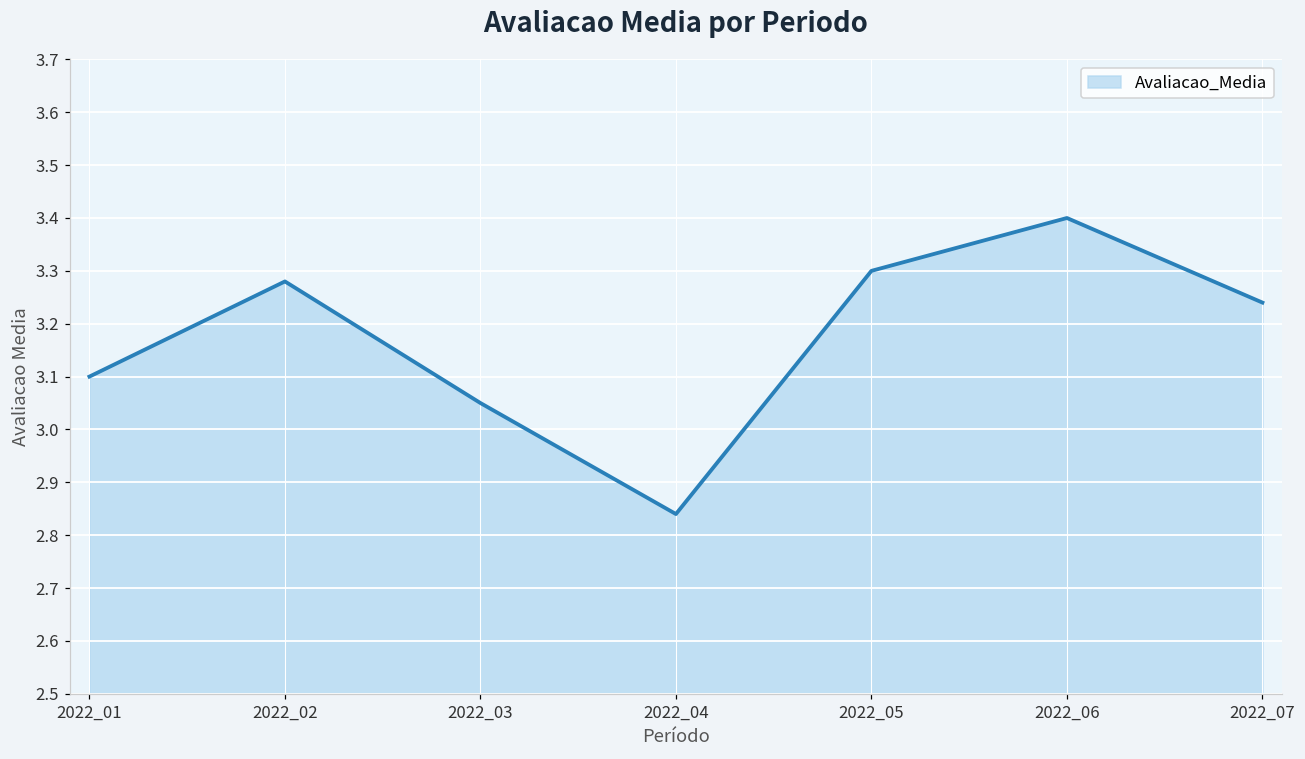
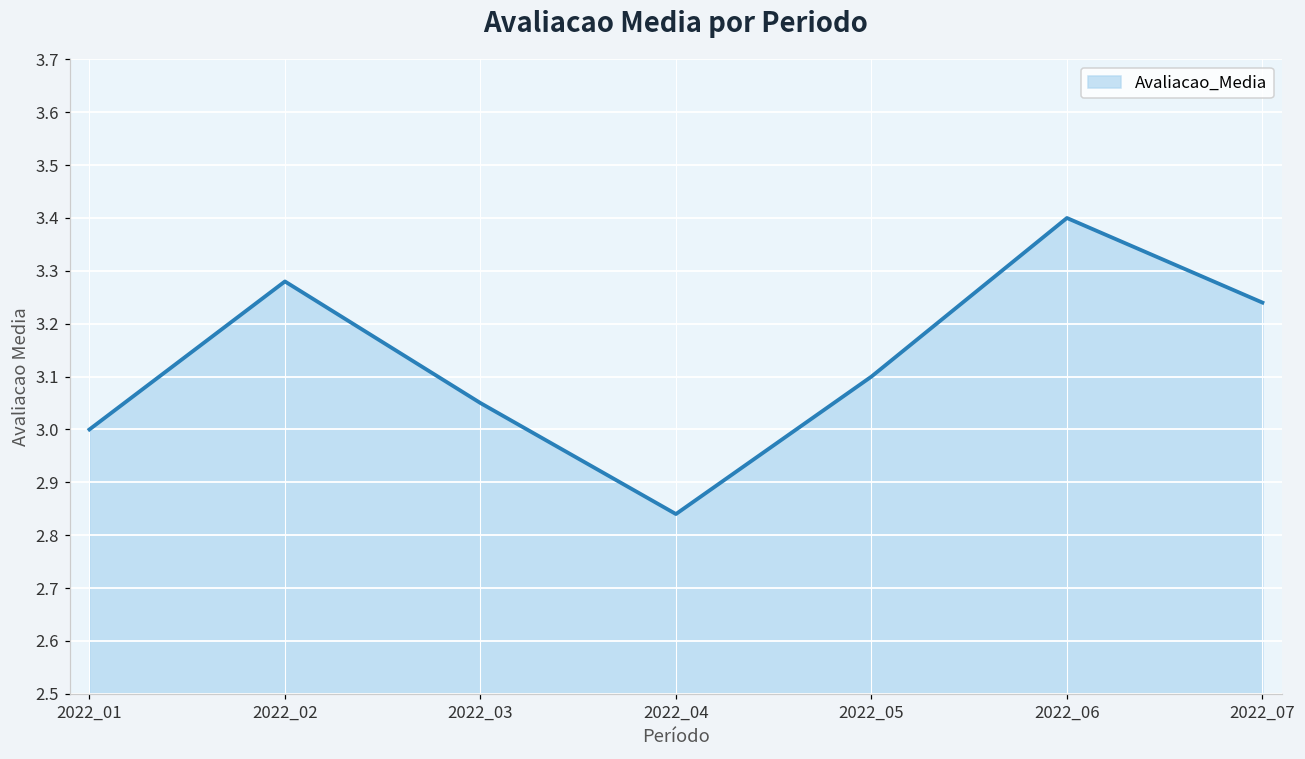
2022_01: 3.1 -> 3.0
2022_05: 3.3 -> 3.1
